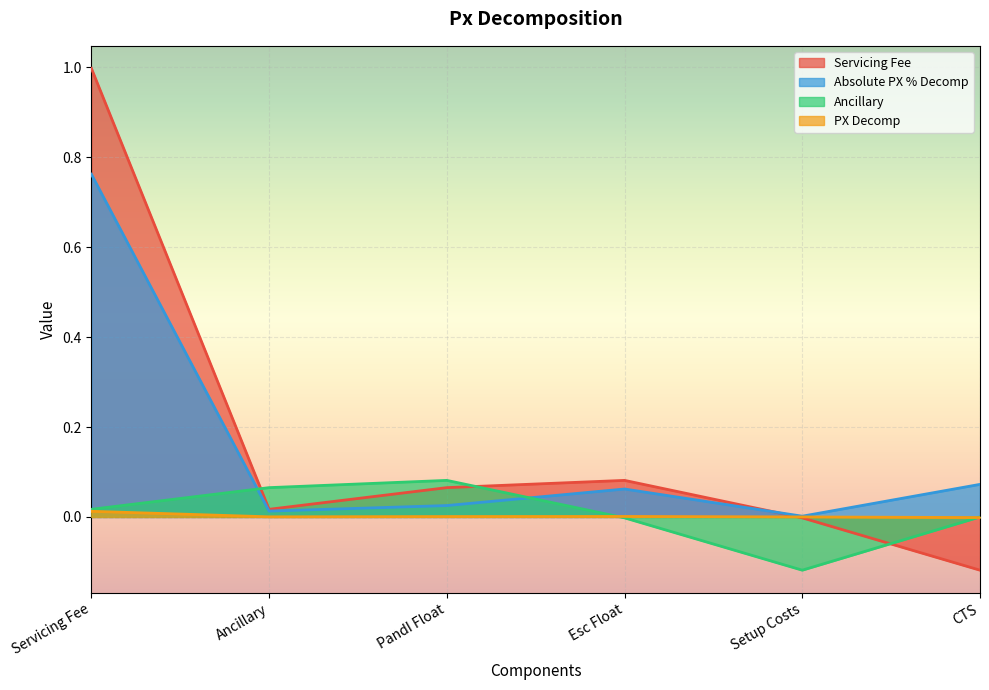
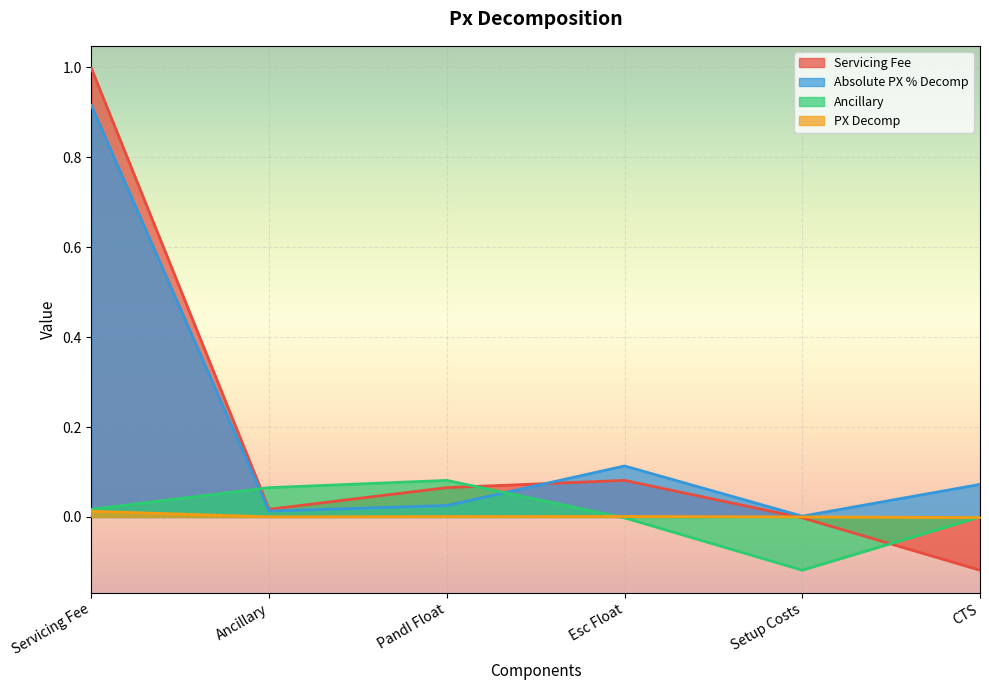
Absolute PX % Decomp, Servicing Fee: 0.76 -> 0.92
Absolute PX % Decomp, Esc Float: 0.06 -> 0.11
